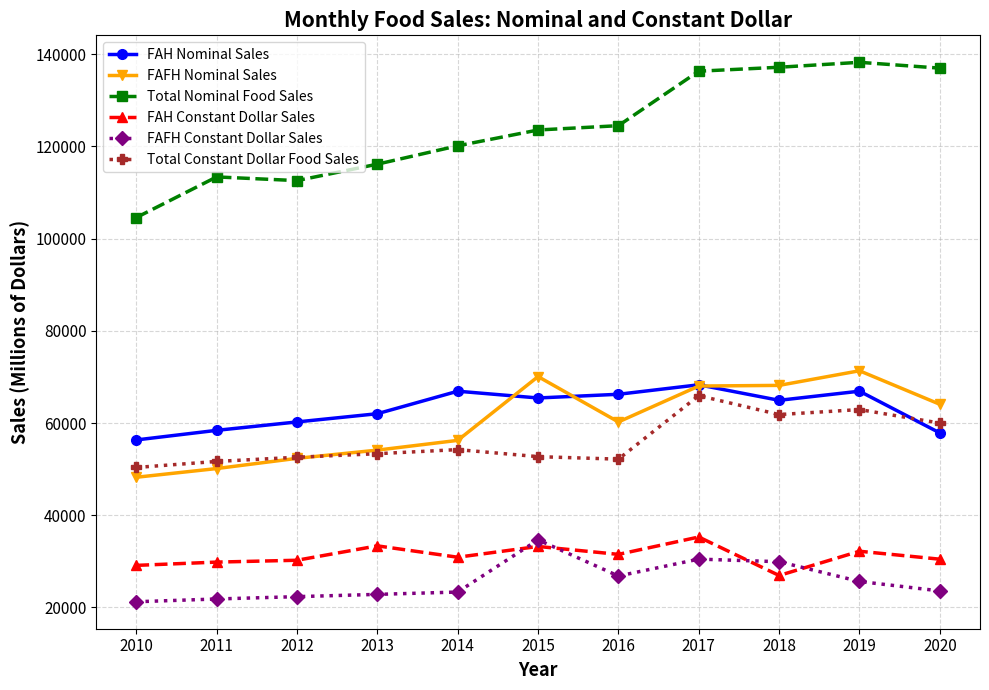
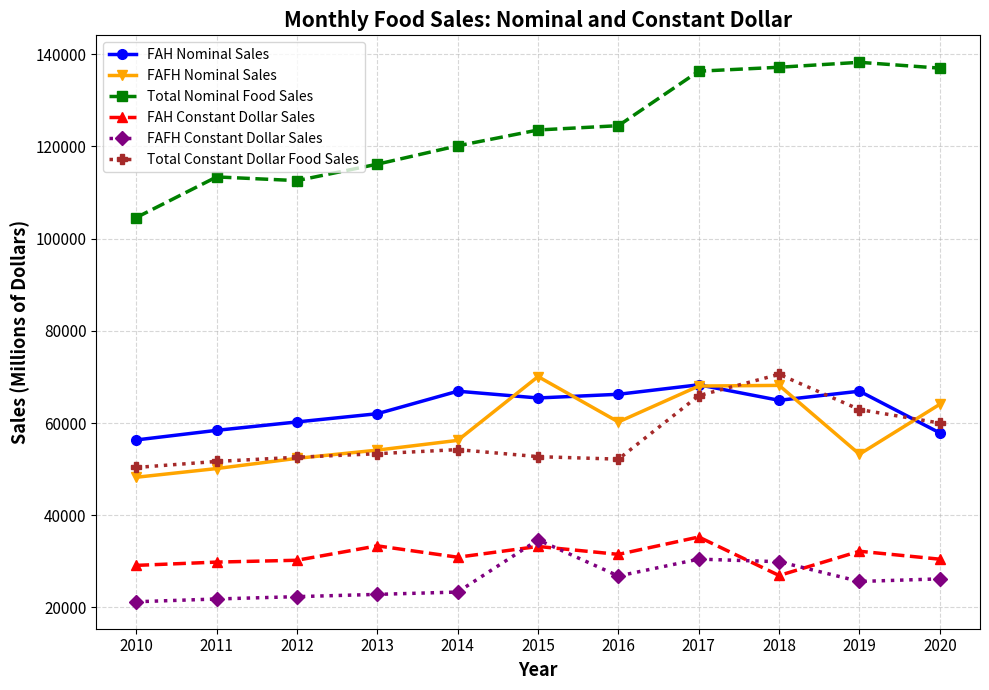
Total Constant Dollar Food Sales, 2018: 62000 -> 71000
FAFH Nominal Sales, 2019: 71000 -> 53000
FAFH Constant Dollar Sales, 2020: 24000 -> 26000
